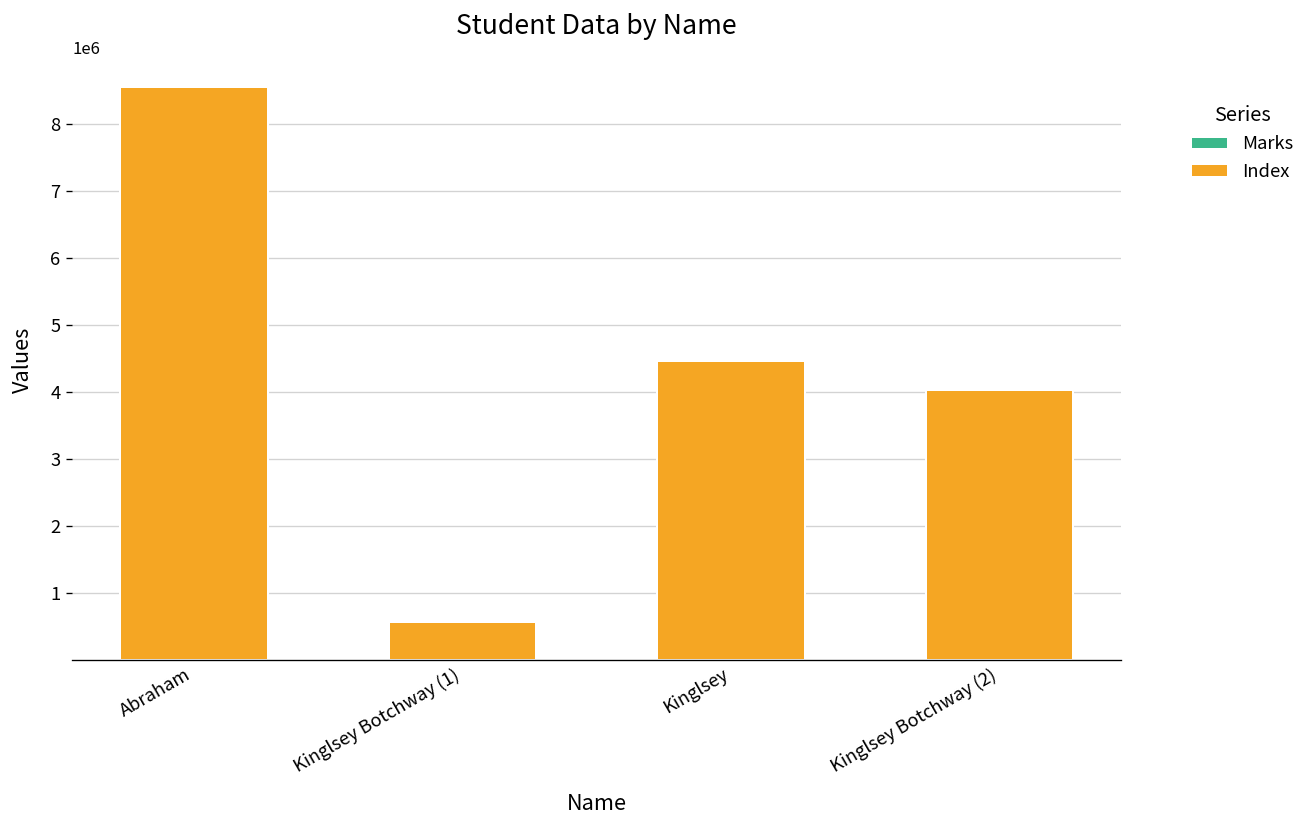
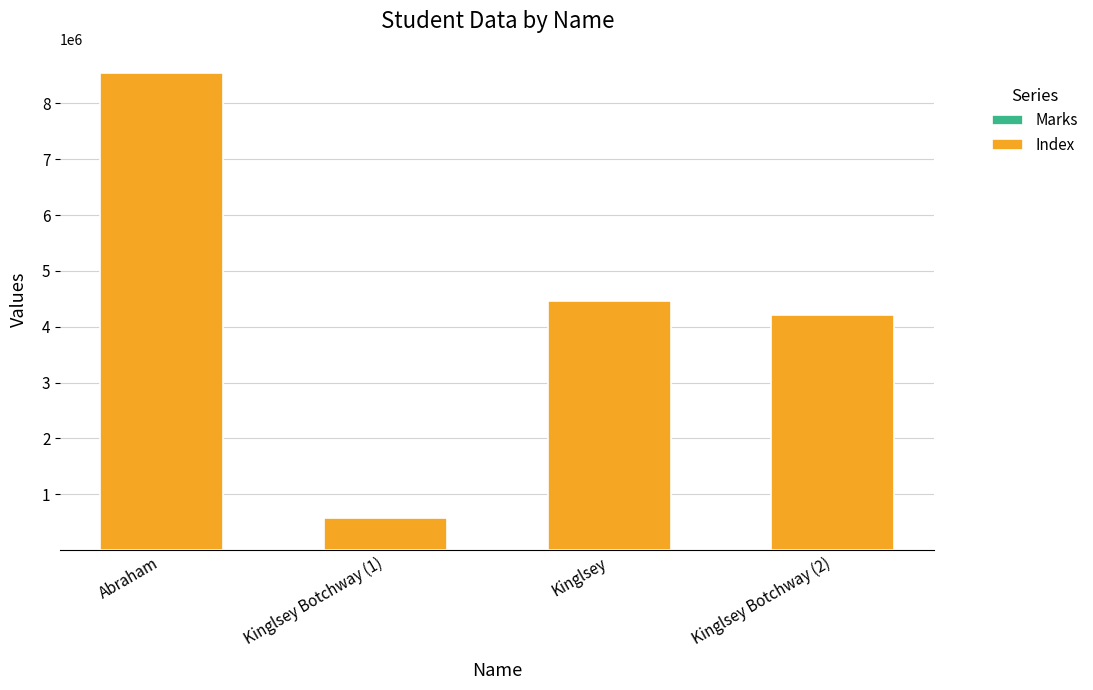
Index, Kinglsey Botchway (2): 4000000 -> 4200000
